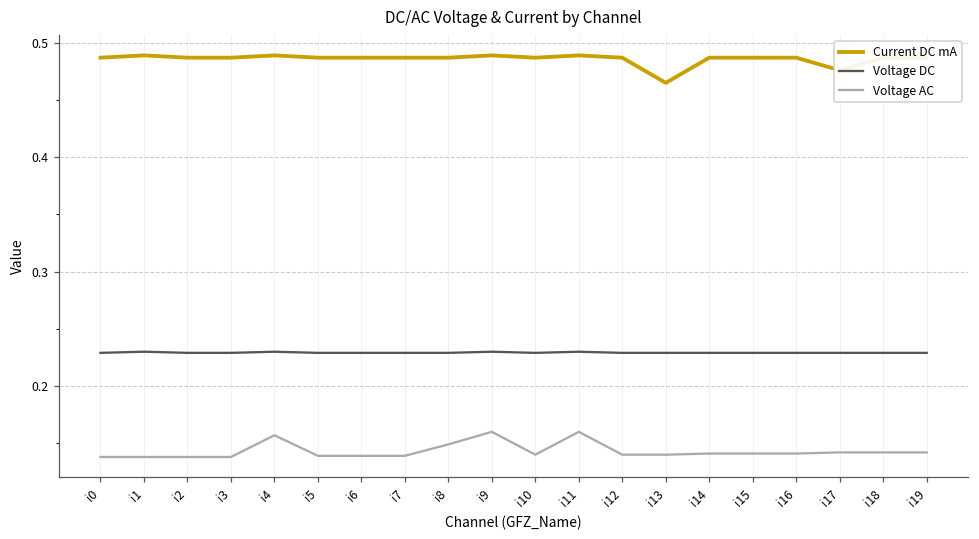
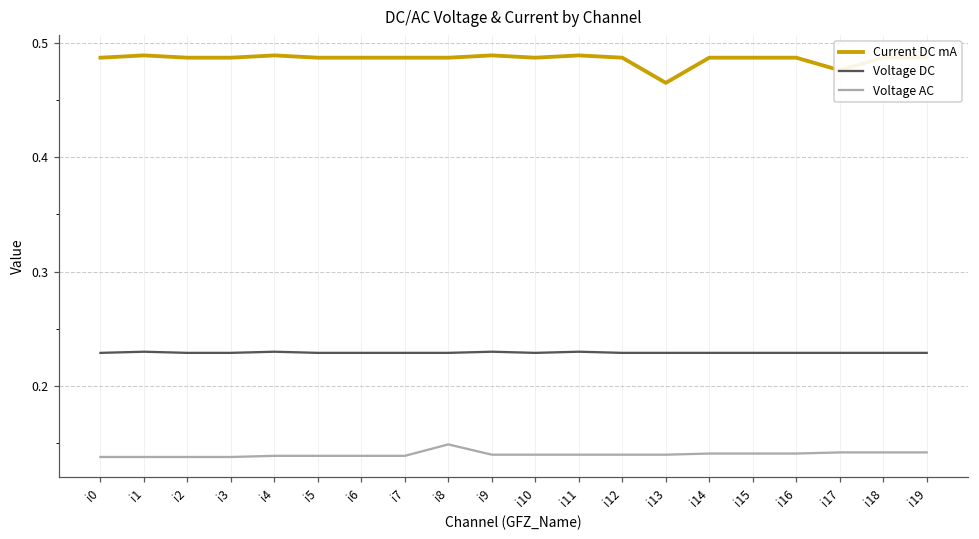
Voltage AC, i4: 0.157 -> 0.139
Voltage AC, i9: 0.16 -> 0.14
Voltage AC, i11: 0.16 -> 0.14
